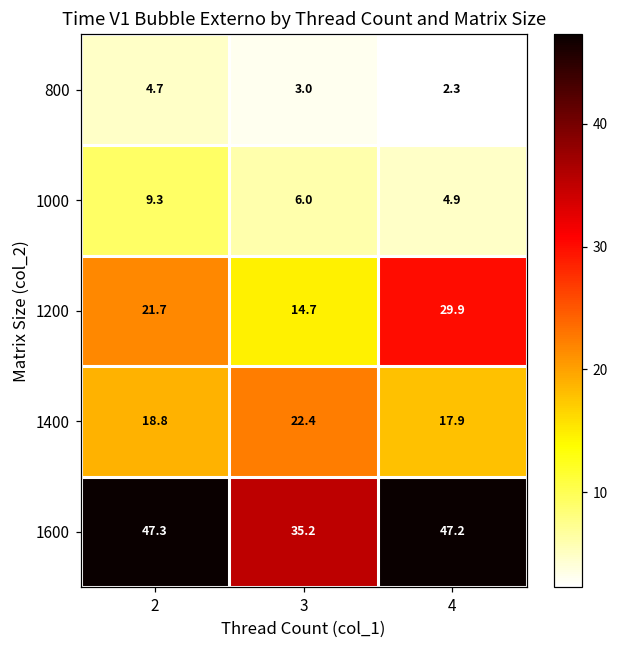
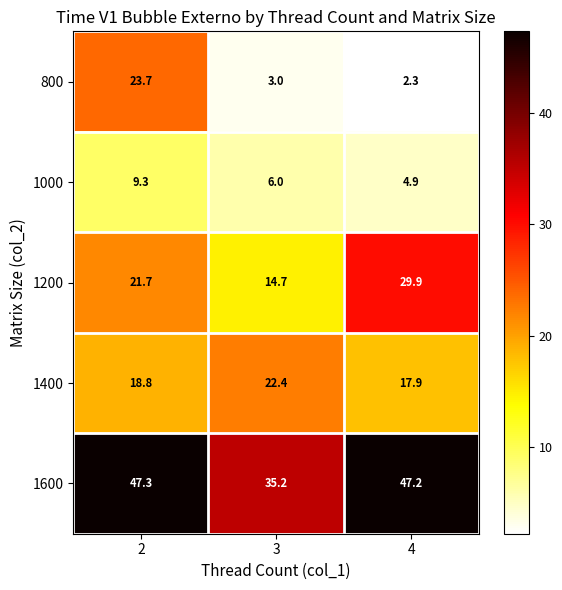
800, 2: 4.7 -> 23.7
